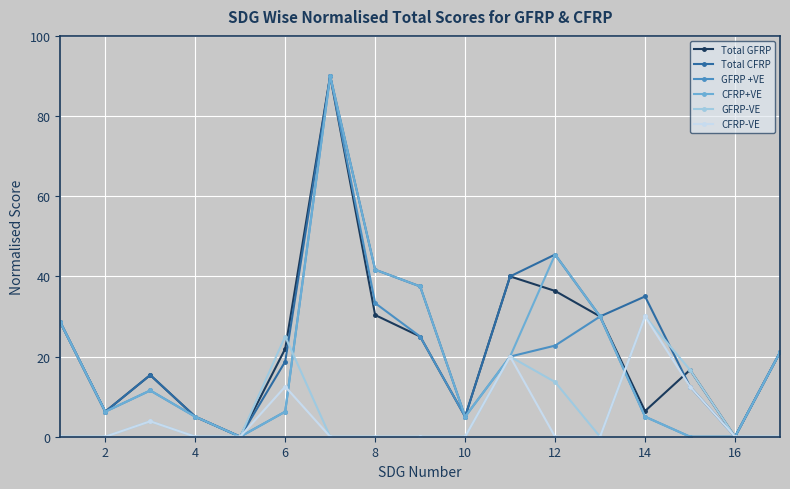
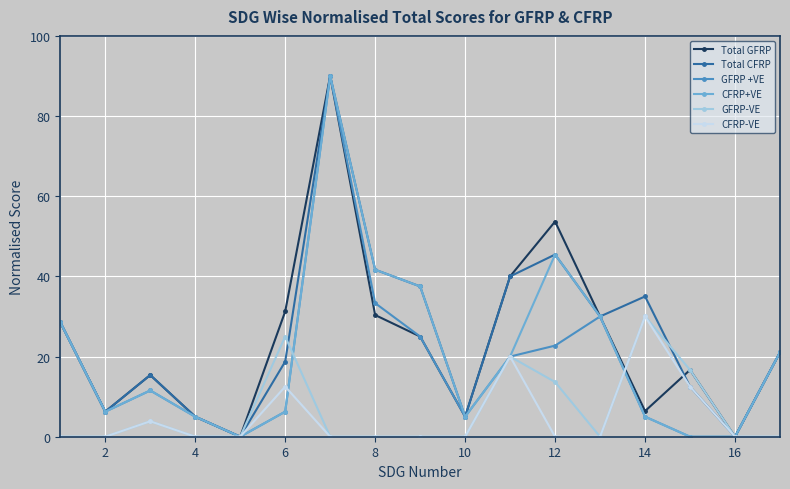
Total GFRP, 6: 22 -> 31
Total GFRP, 12: 36 -> 54
